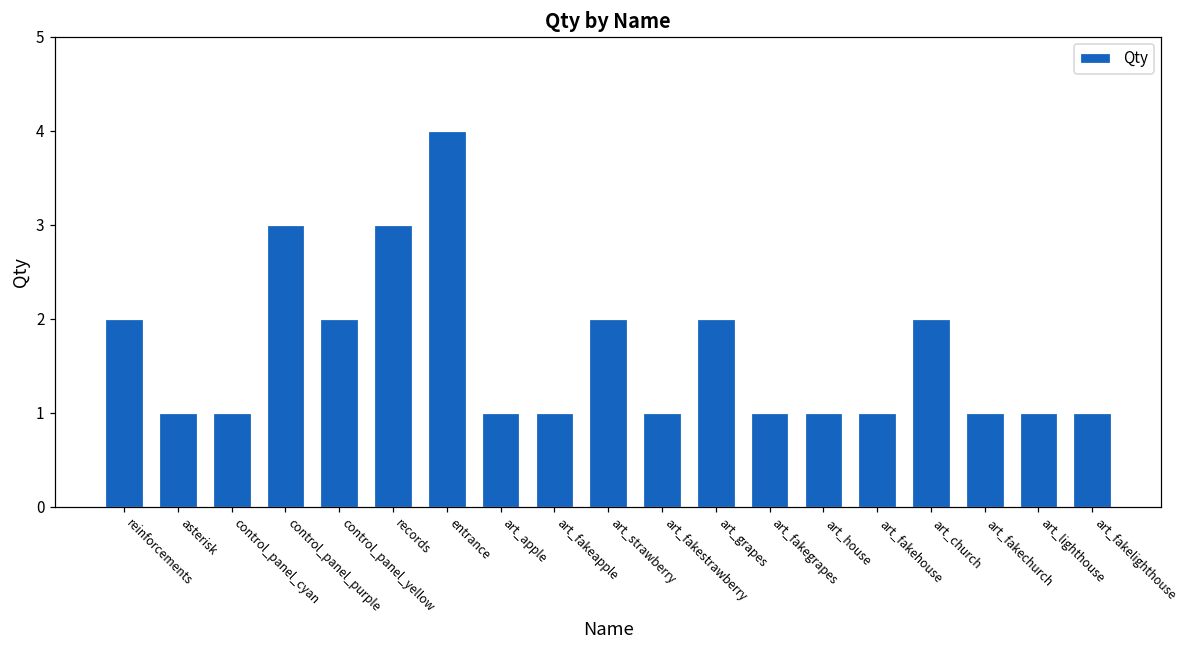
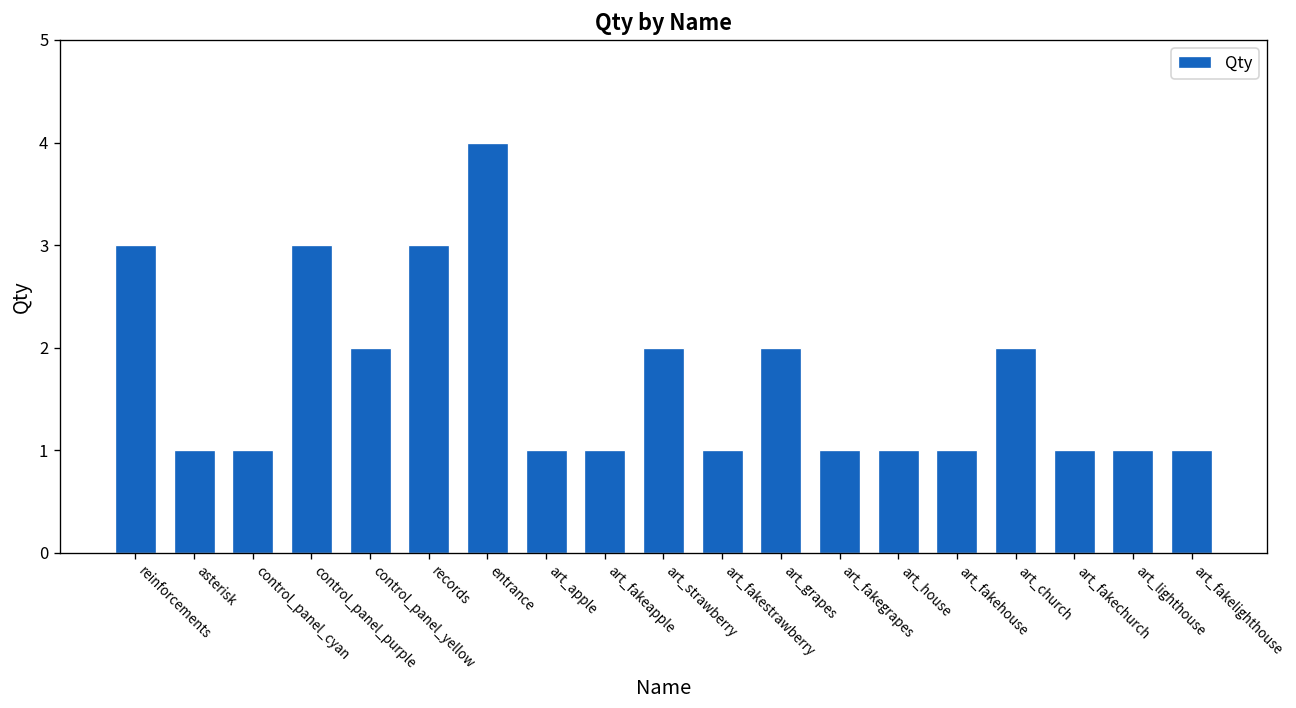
reinforcements: 2 -> 3
